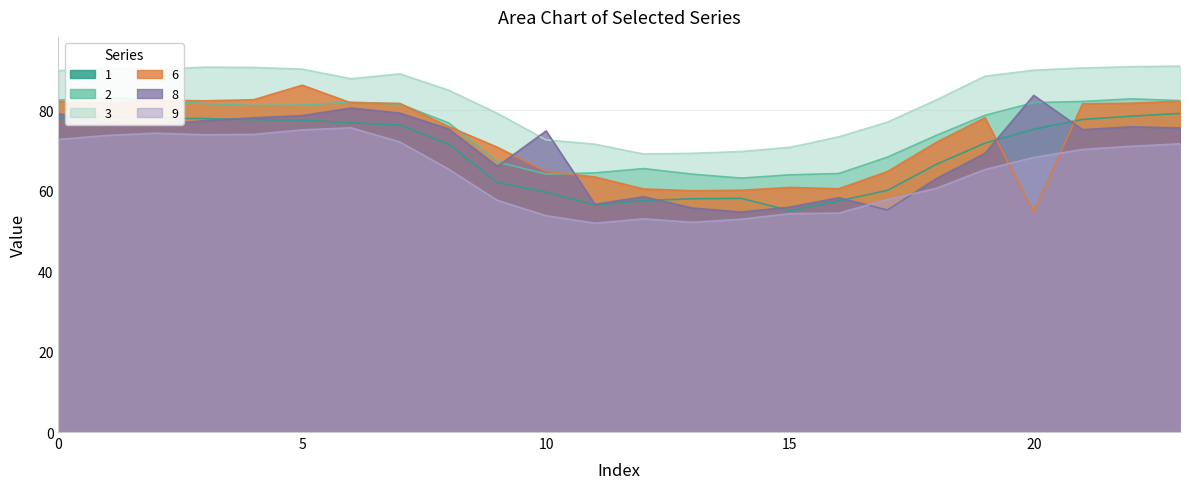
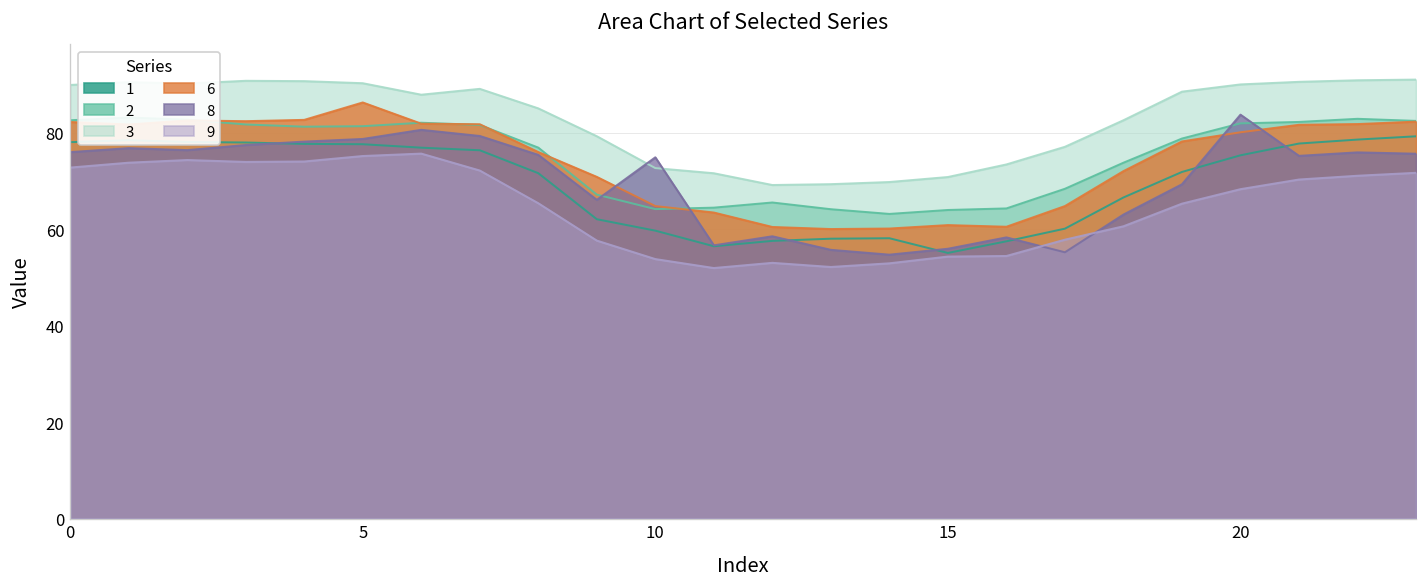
8, 0: 79 -> 76
6, 20: 55 -> 80
